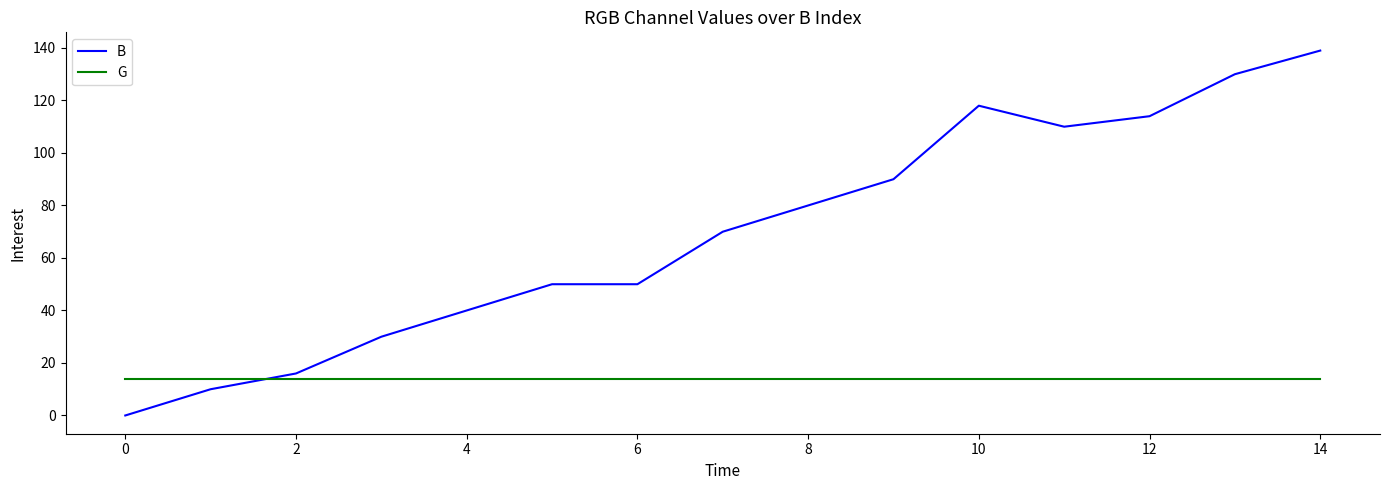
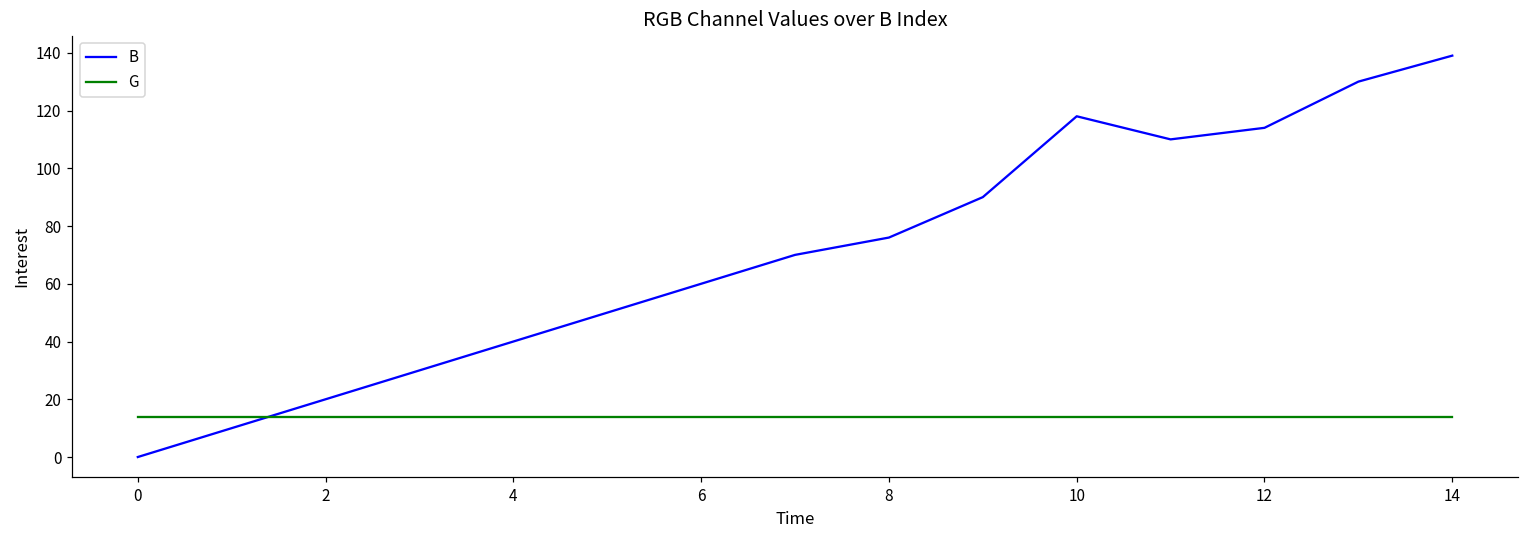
B, 2: 16 -> 20
B, 6: 50 -> 60
B, 8: 80 -> 76
